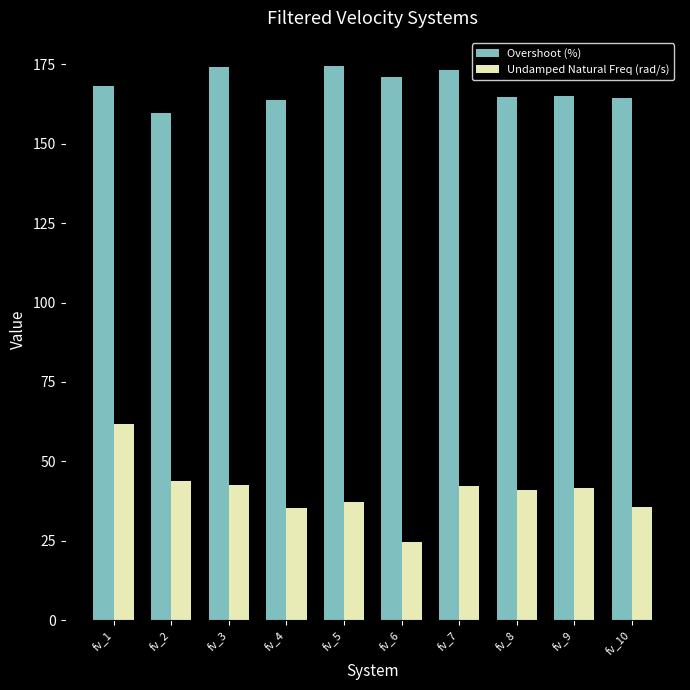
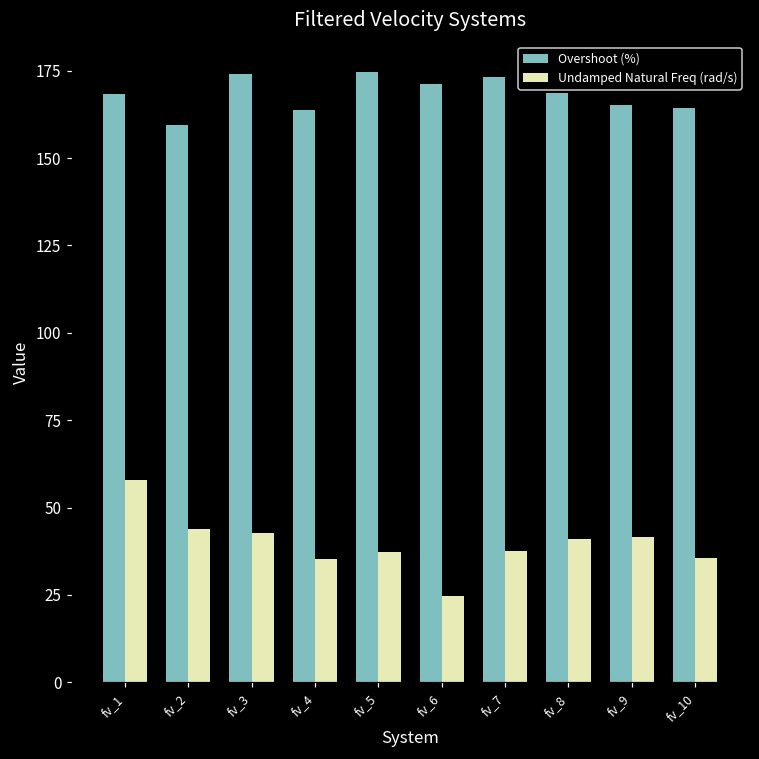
Undamped Natural Freq (rad/s), fv_1: 62 -> 58
Undamped Natural Freq (rad/s), fv_7: 42 -> 37
Overshoot (%), fv_8: 165 -> 169
